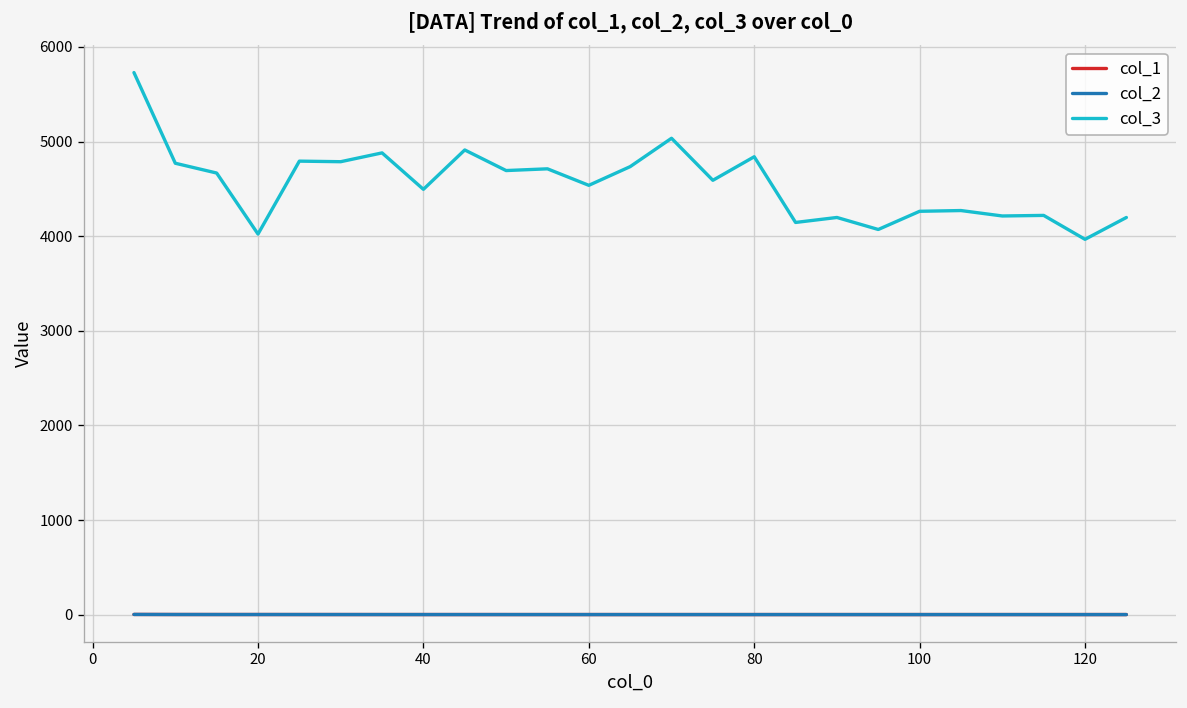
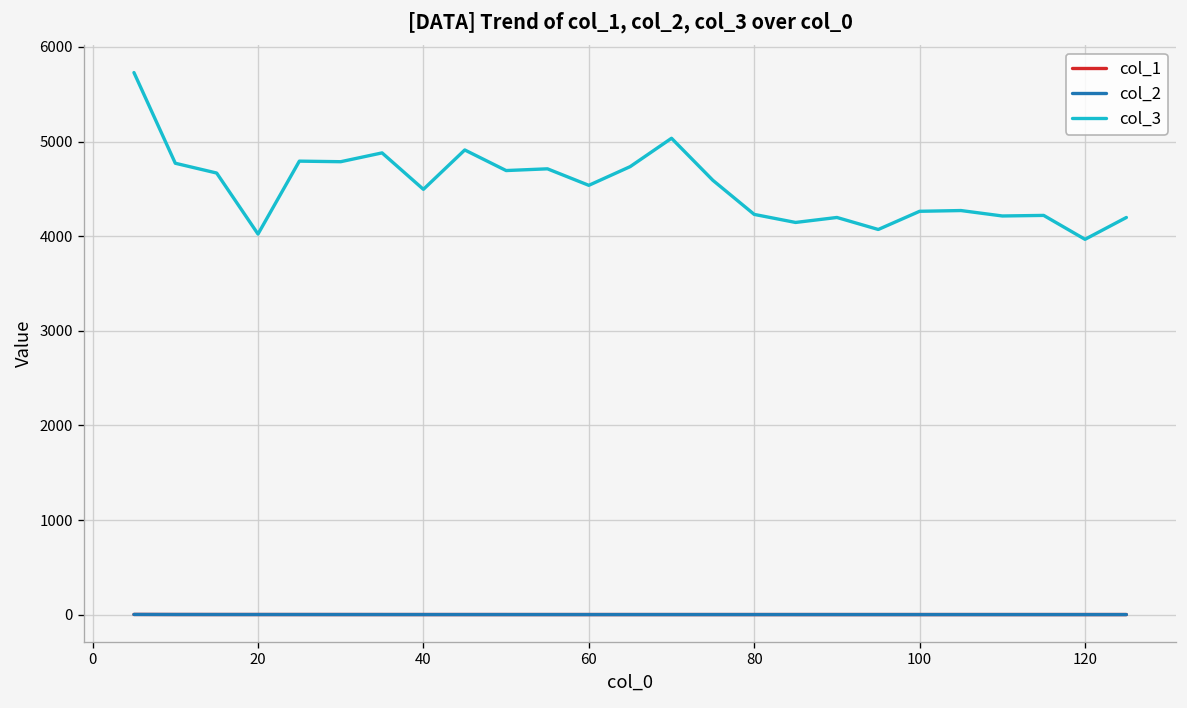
col_3, 80: 4800 -> 4200
